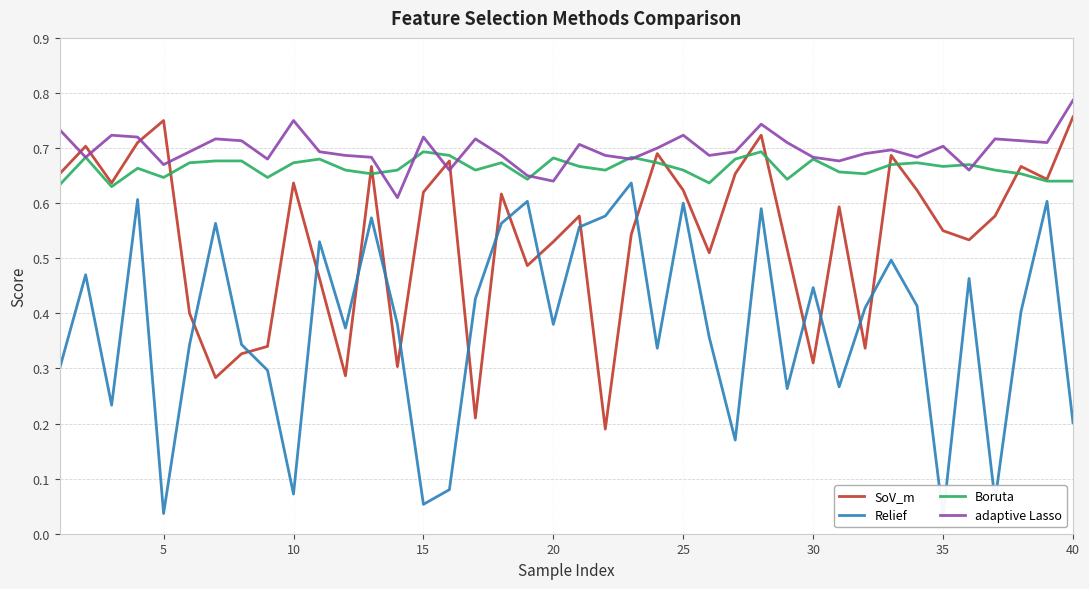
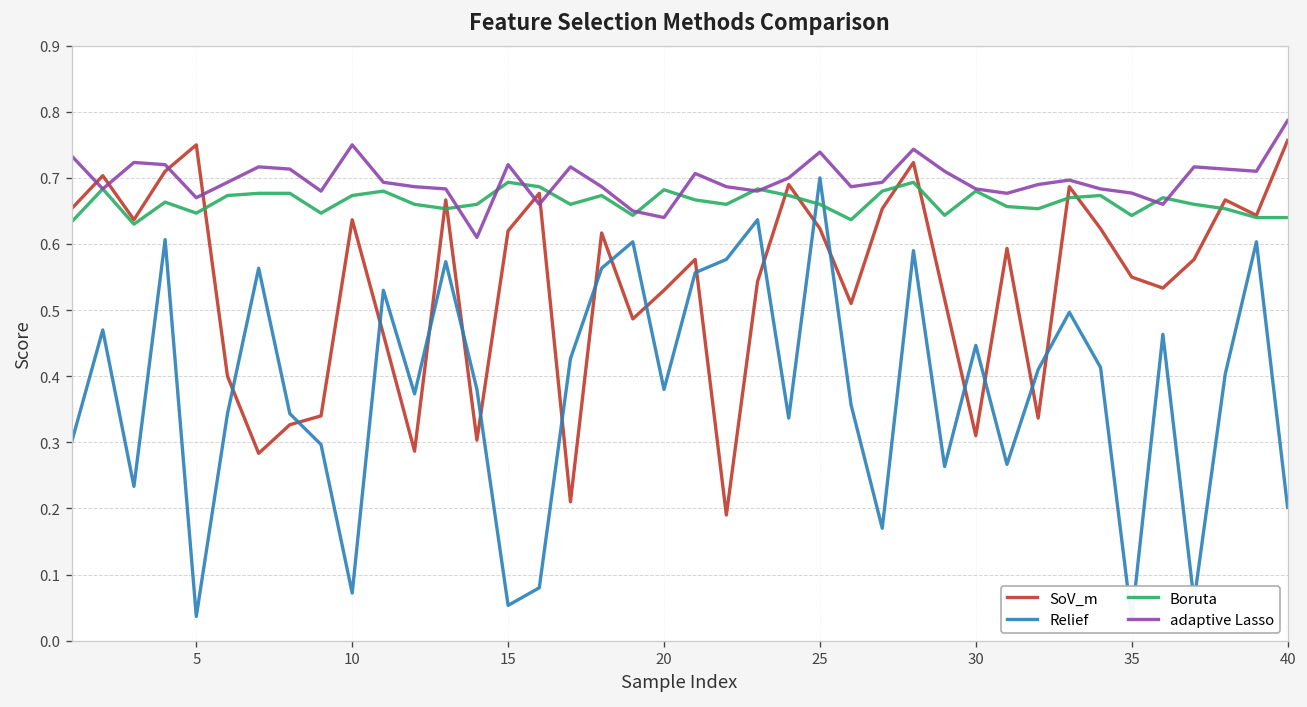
Relief, 25: 0.6 -> 0.7
adaptive Lasso, 25: 0.72 -> 0.74
Boruta, 35: 0.67 -> 0.64
adaptive Lasso, 35: 0.70 -> 0.68
